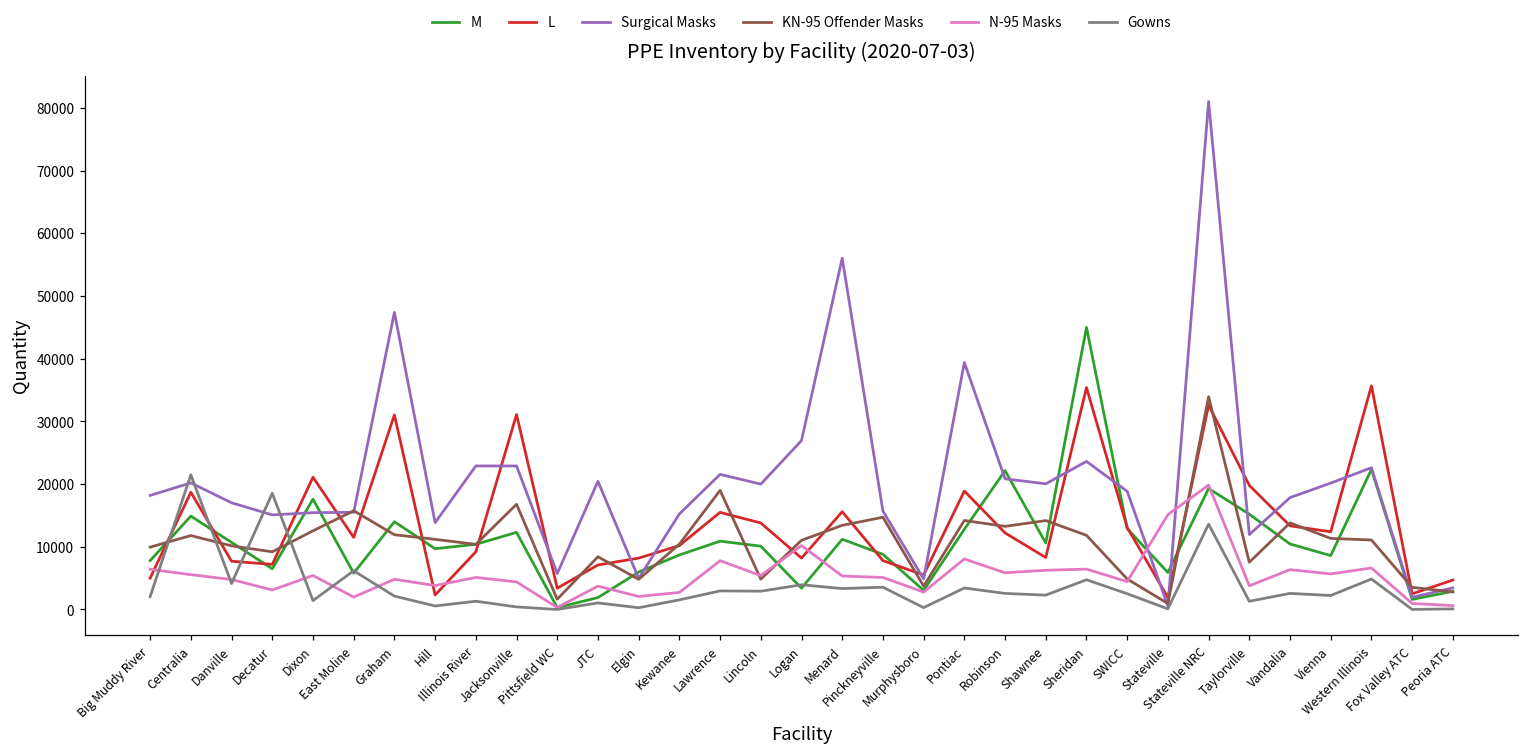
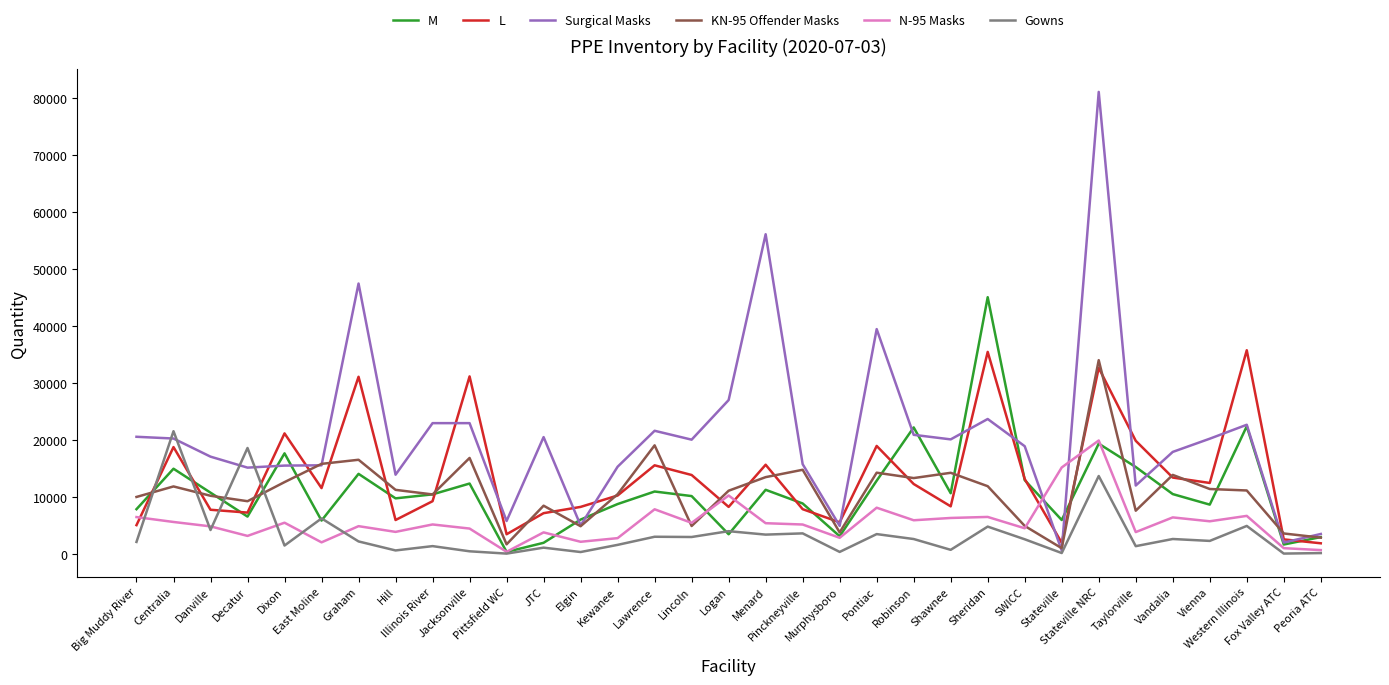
Surgical Masks, Big Muddy River: 18000 -> 21000
KN-95 Offender Masks, Graham: 12000 -> 16000
L, Hill: 2000 -> 6000
Gowns, Shawnee: 2000 -> 1000
L, Peoria ATC: 5000 -> 2000
